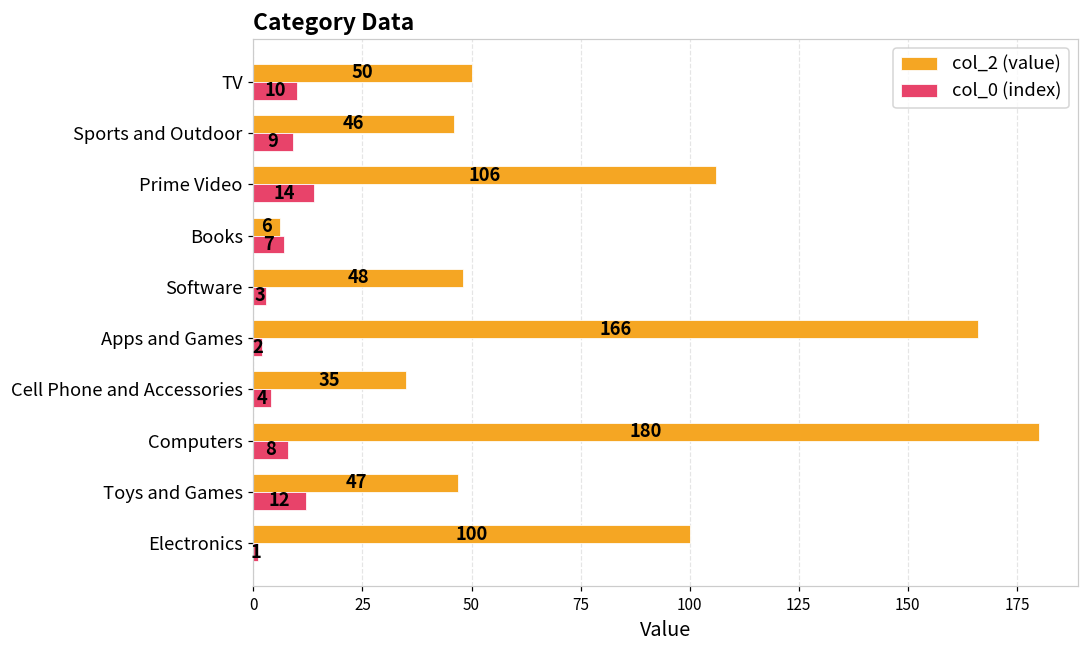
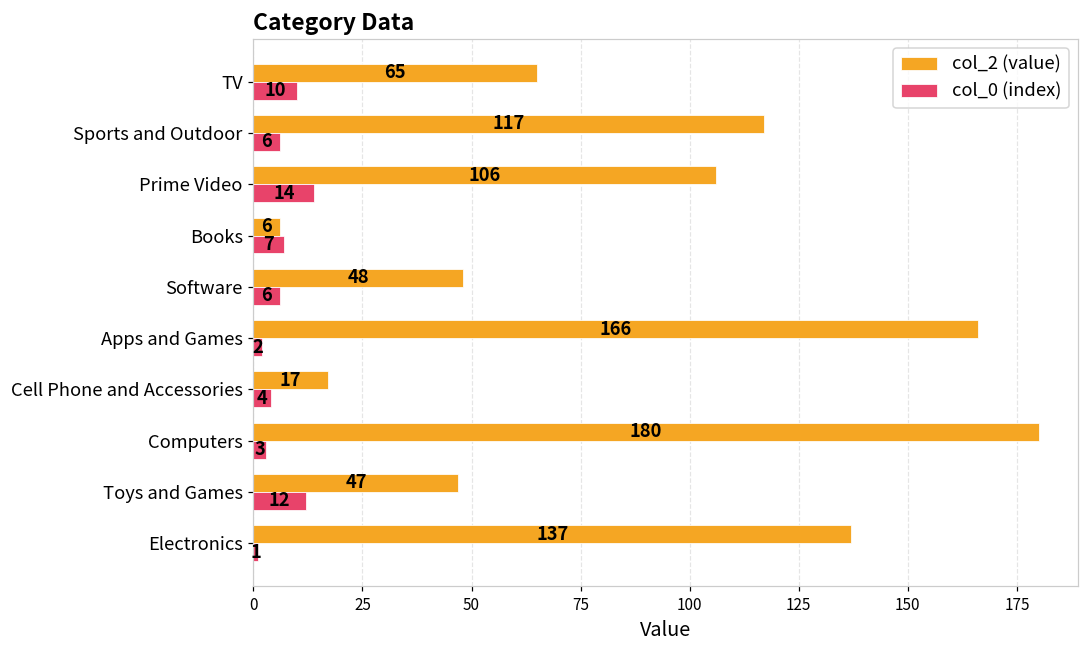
col_2 (value), TV: 50 -> 65
col_2 (value), Sports and Outdoor: 46 -> 117
col_0 (index), Sports and Outdoor: 9 -> 6
col_0 (index), Software: 3 -> 6
col_2 (value), Cell Phone and Accessories: 35 -> 17
col_0 (index), Computers: 8 -> 3
col_2 (value), Electronics: 100 -> 137
